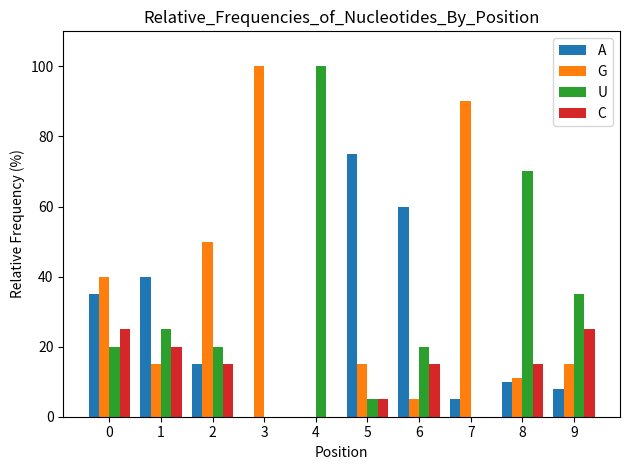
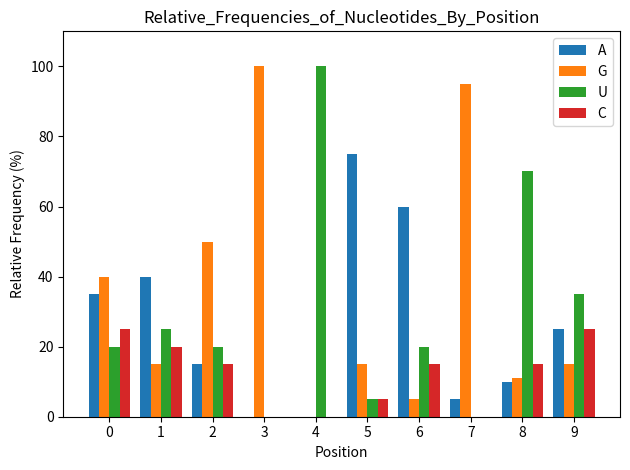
G, 7: 90 -> 95
A, 9: 8 -> 25
